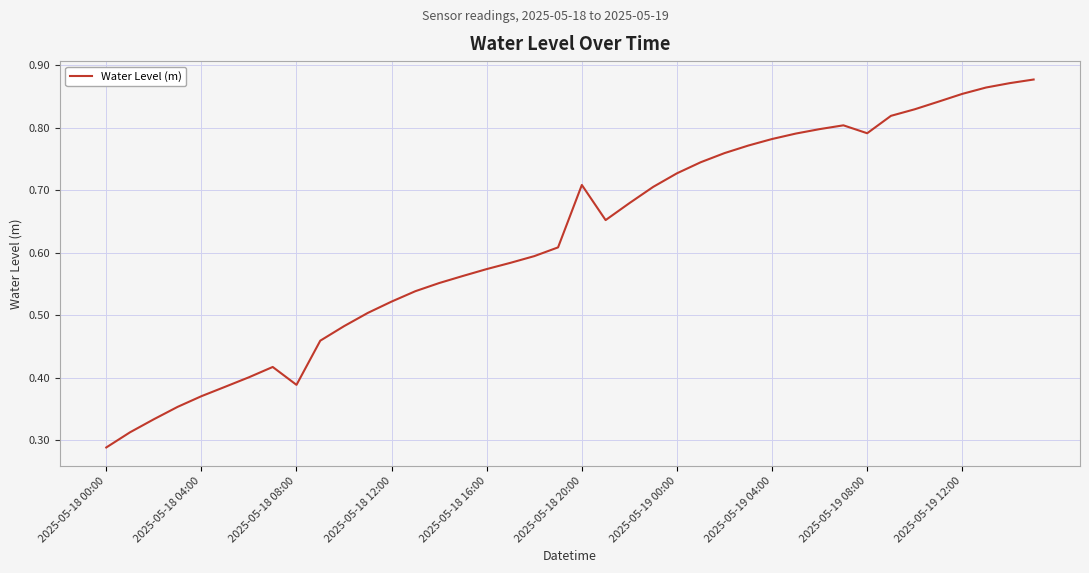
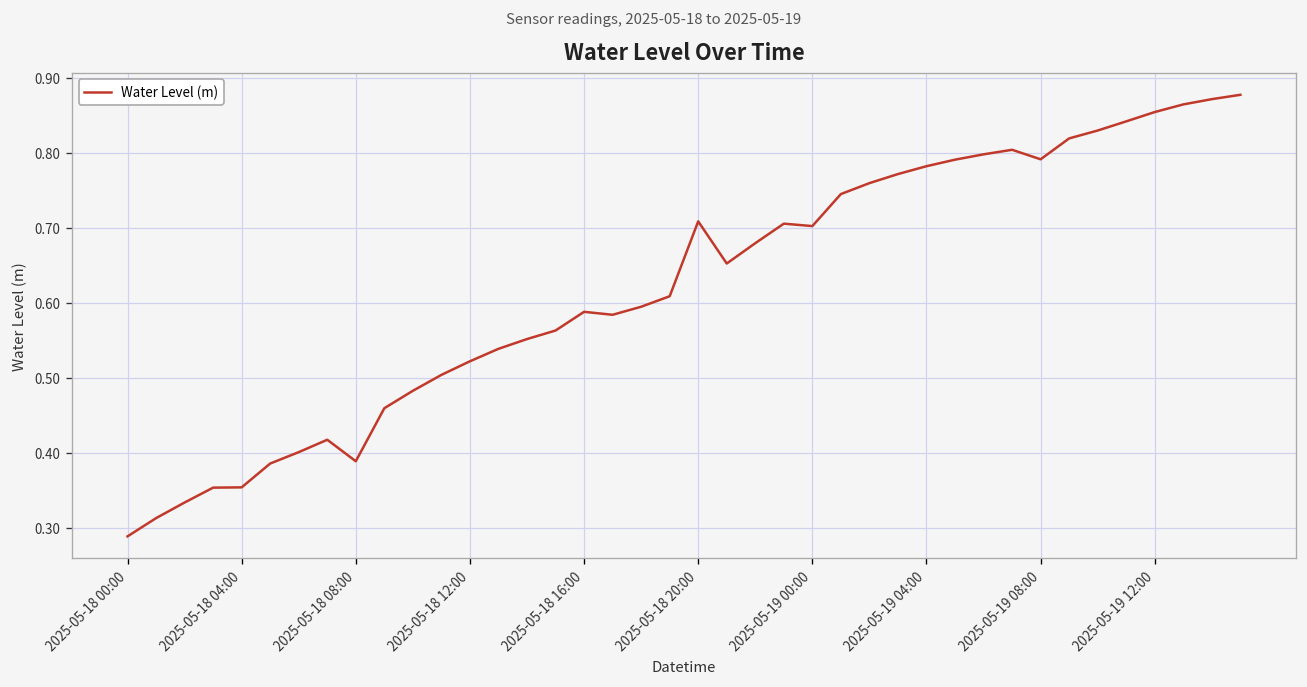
2025-05-18 04:00: 0.37 -> 0.35
2025-05-18 16:00: 0.57 -> 0.59
2025-05-19 00:00: 0.73 -> 0.70
